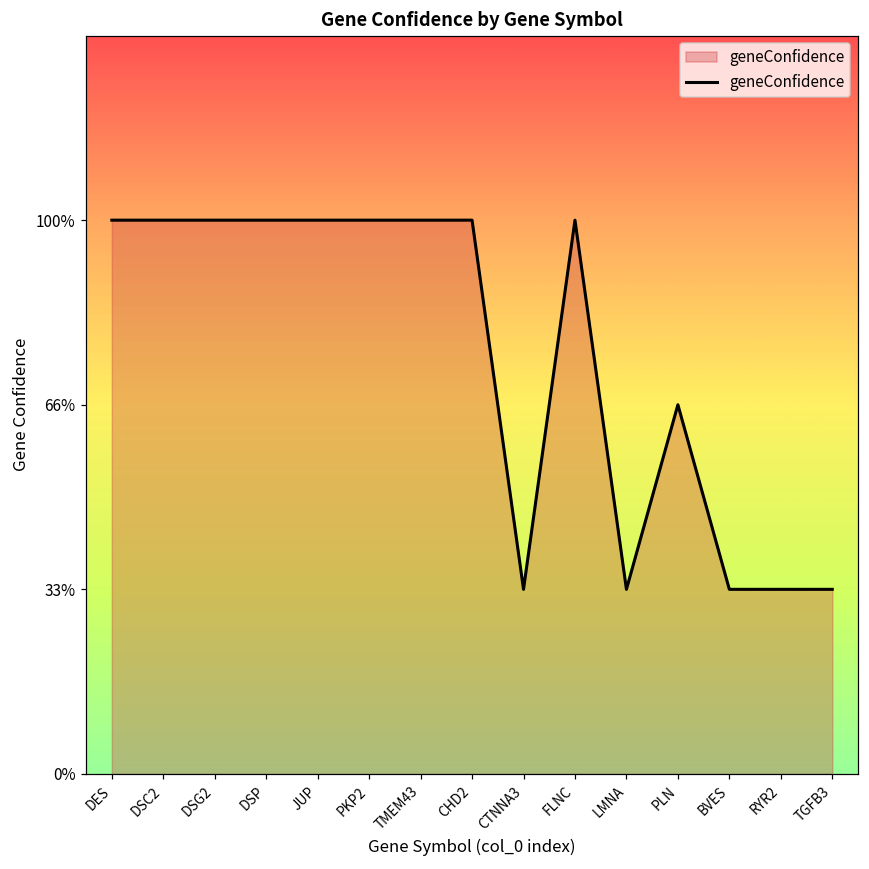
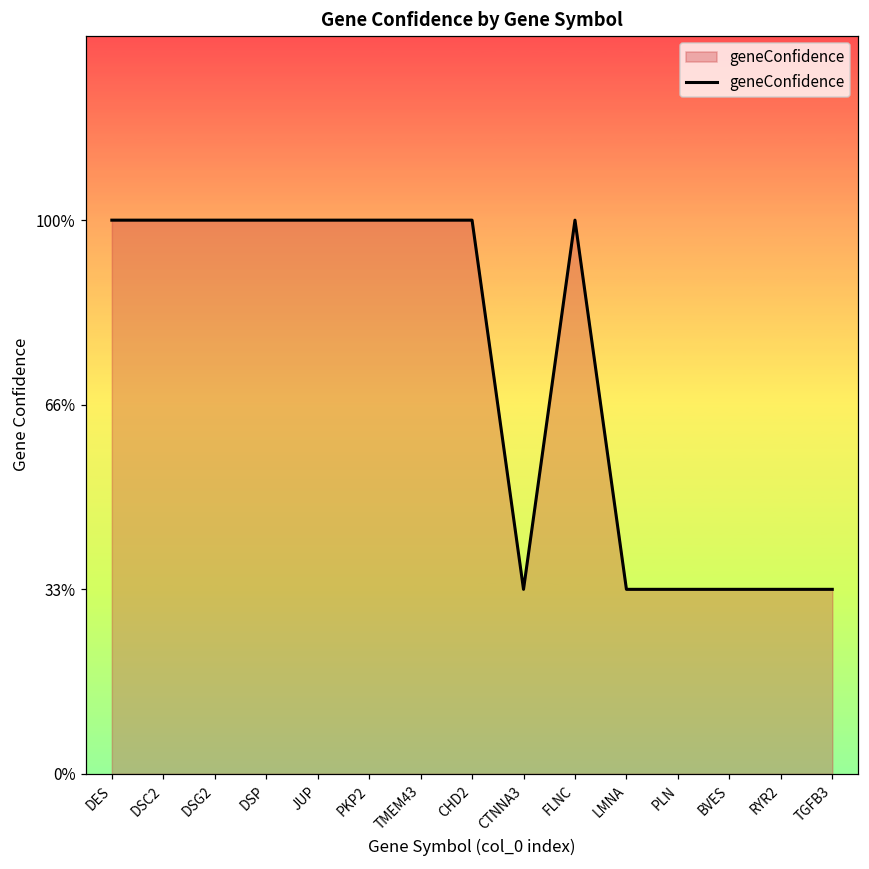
PLN: 67% -> 33%
